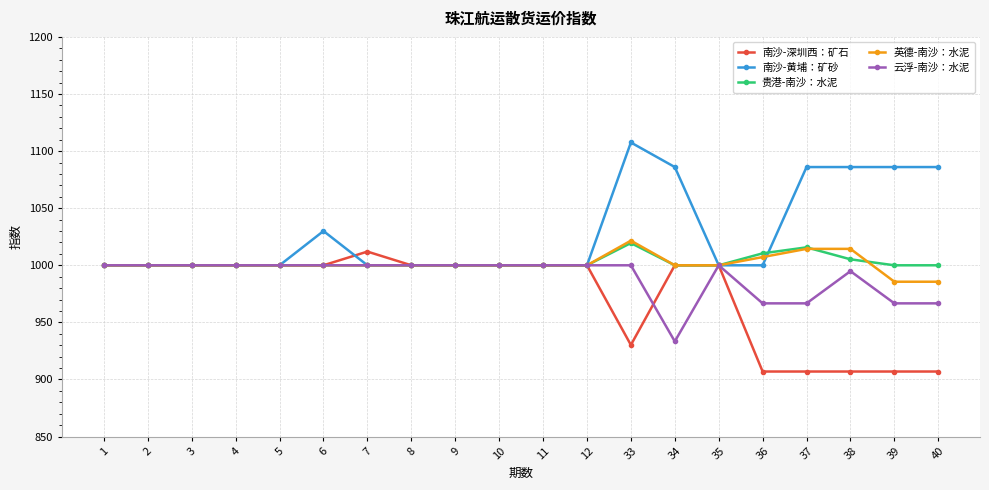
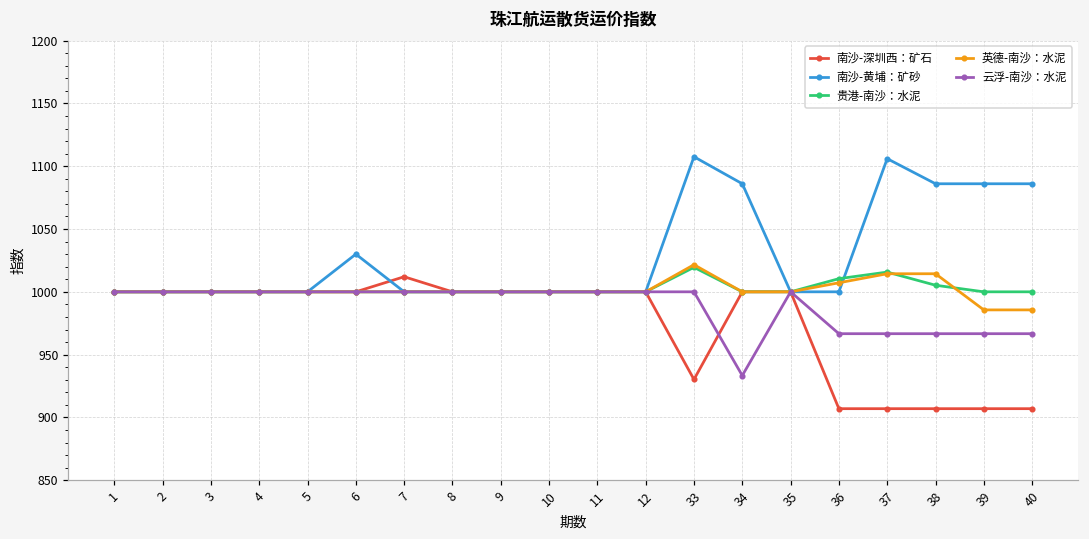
南沙-黄埔：矿砂, 37: 1086 -> 1106
云浮-南沙：水泥, 38: 995 -> 967
